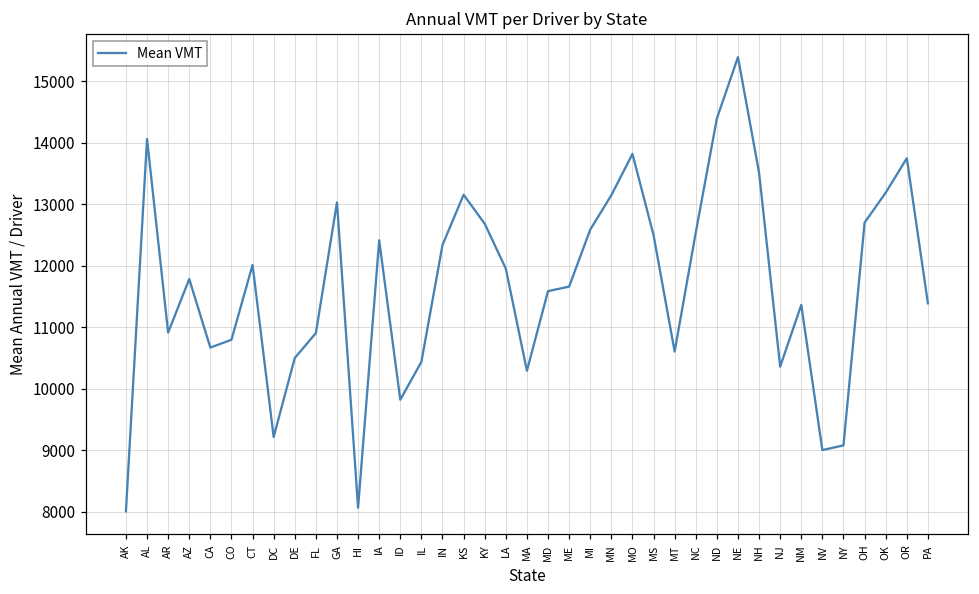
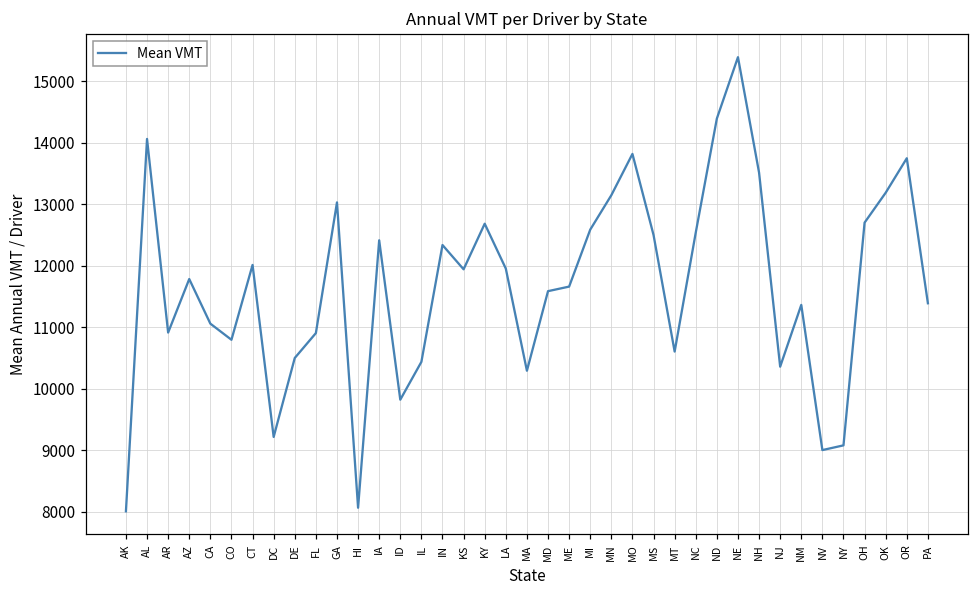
CA: 10700 -> 11100
KS: 13200 -> 11900
